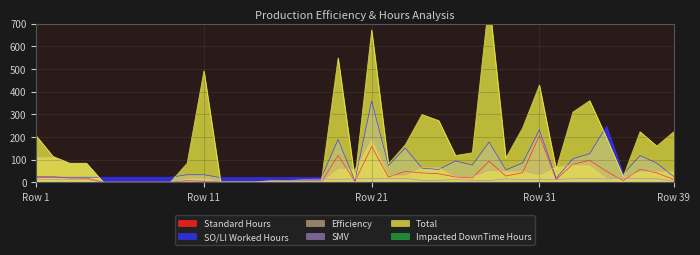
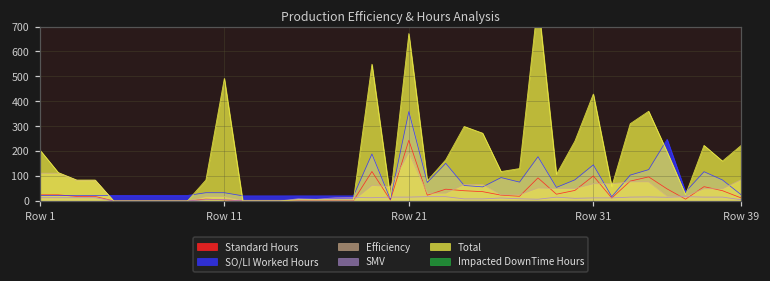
Standard Hours, Row 21: 160 -> 240
Standard Hours, Row 31: 210 -> 100
SO/LI Worked Hours, Row 31: 230 -> 140
Efficiency, Row 31: 30 -> 70
Efficiency, Row 39: 50 -> 90
